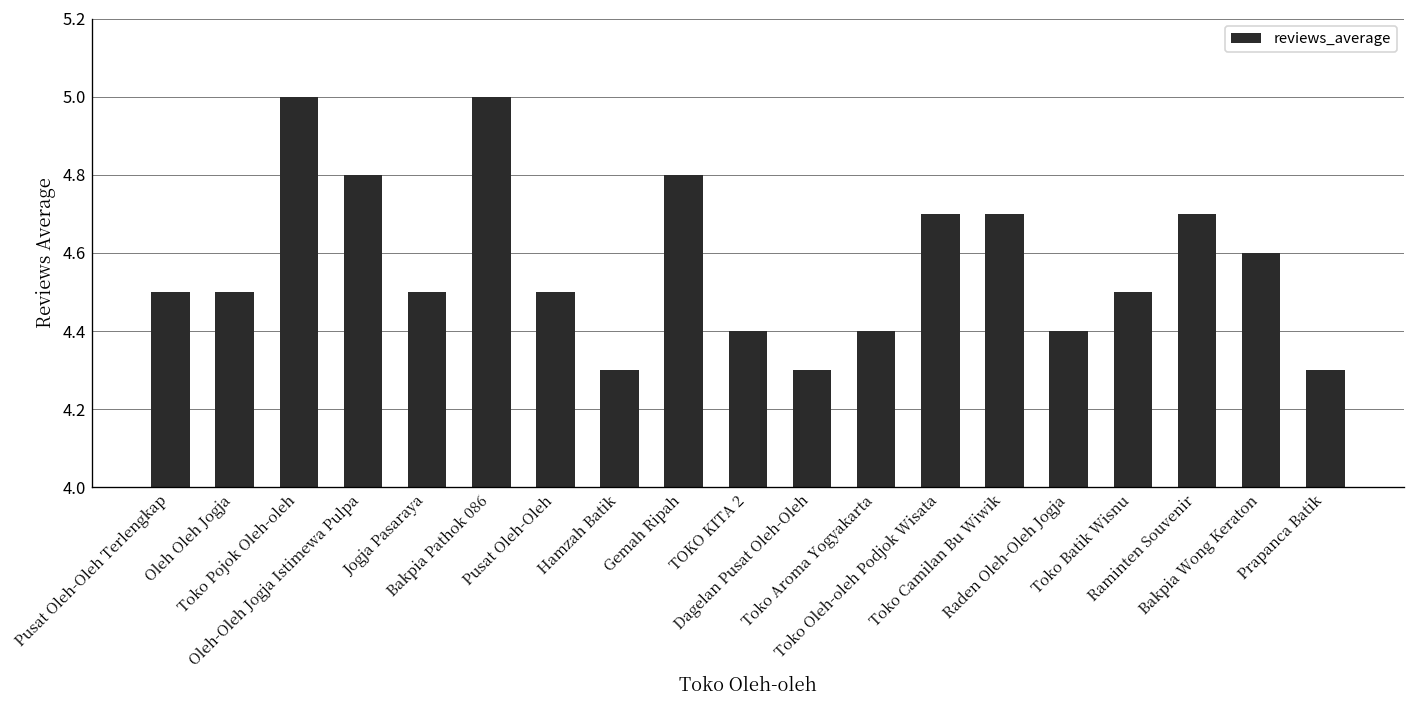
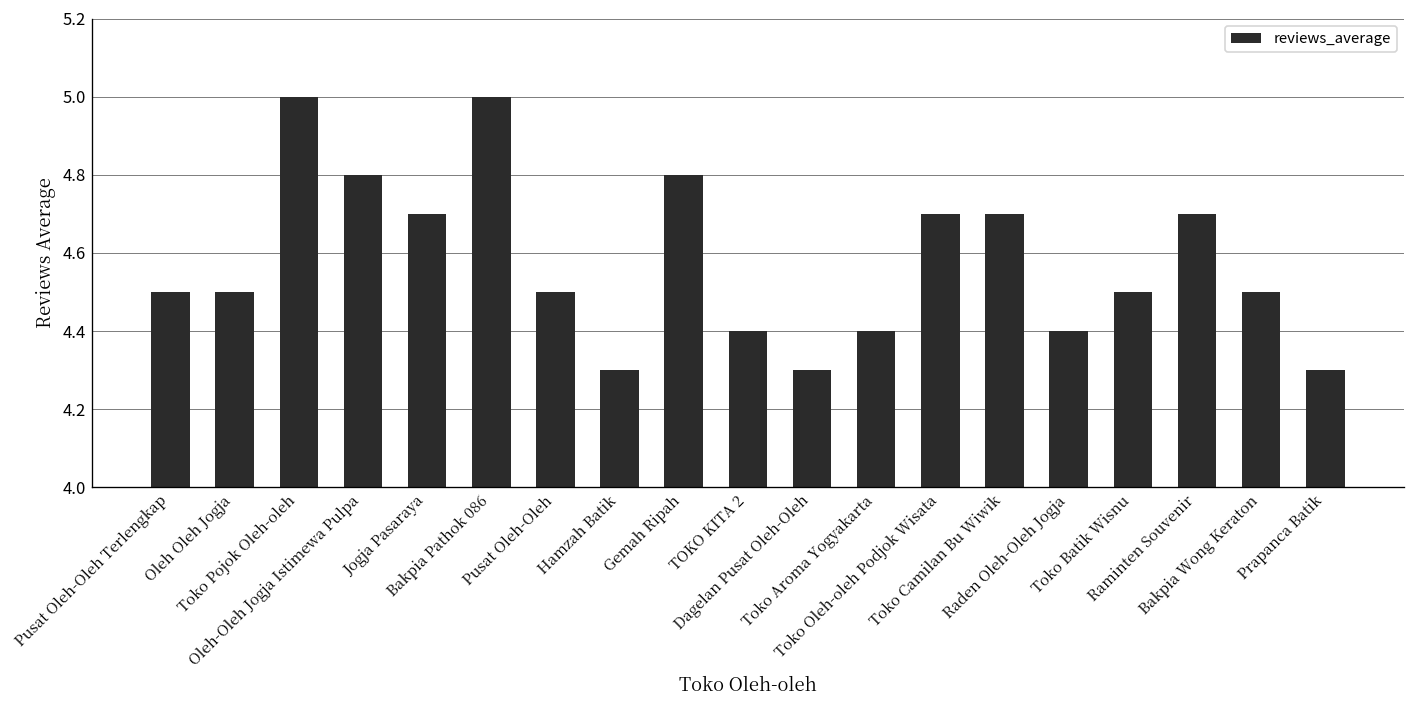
Jogja Pasaraya: 4.5 -> 4.7
Bakpia Wong Keraton: 4.6 -> 4.5
